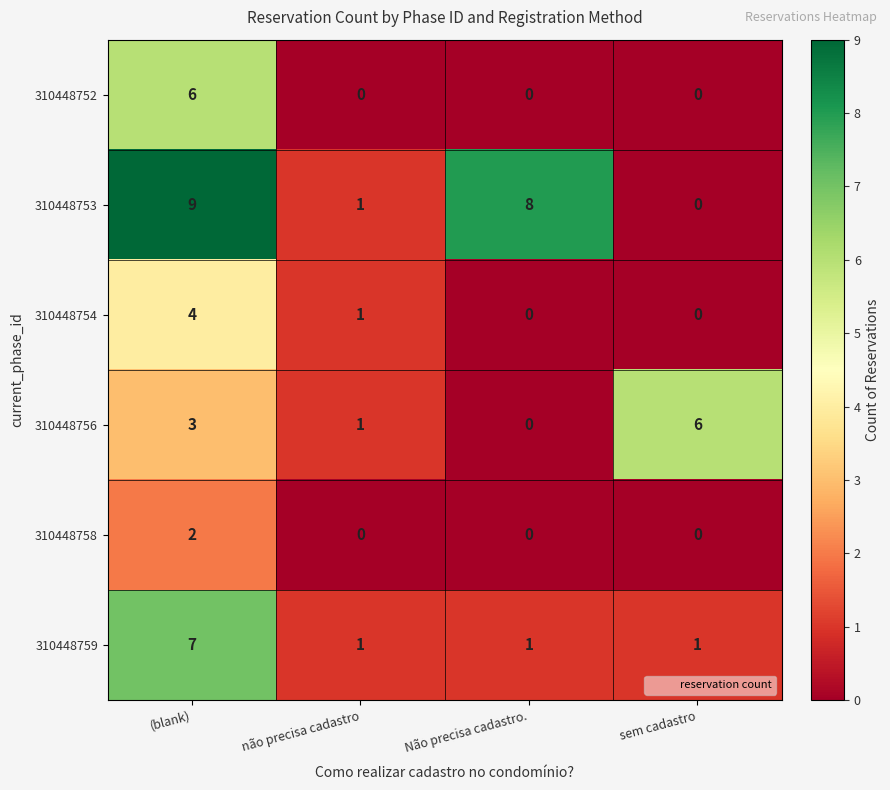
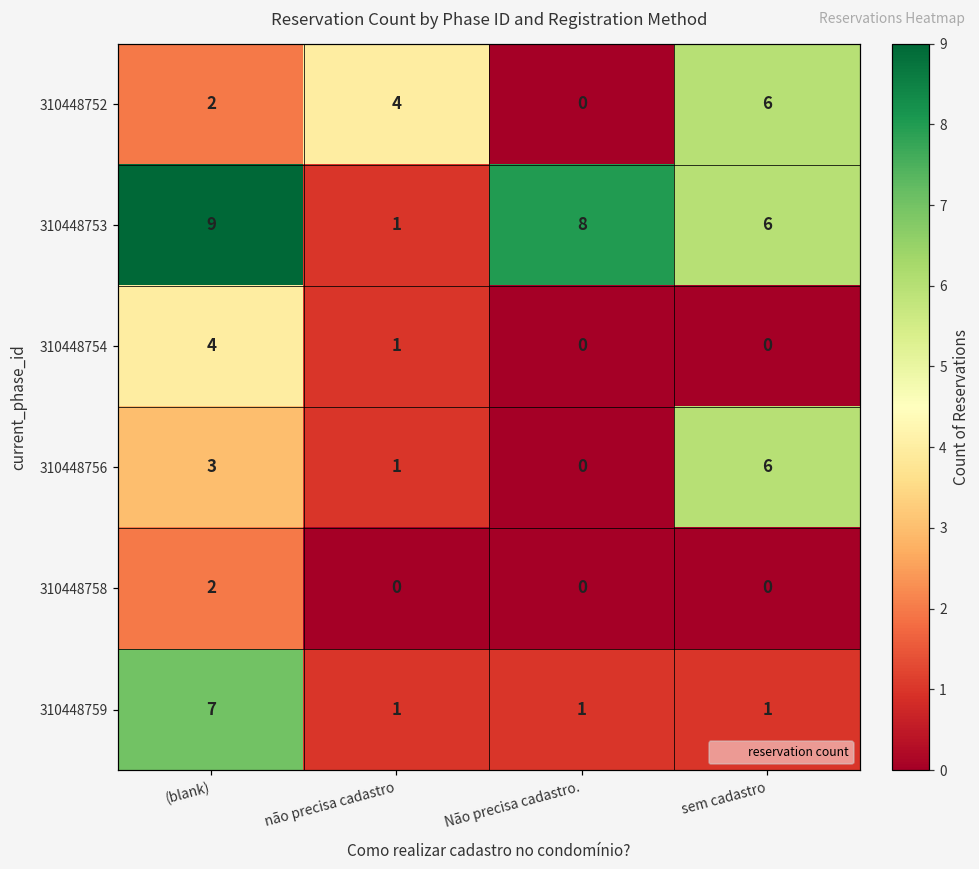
310448752, (blank): 6 -> 2
310448752, não precisa cadastro: 0 -> 4
310448752, sem cadastro: 0 -> 6
310448753, sem cadastro: 0 -> 6
